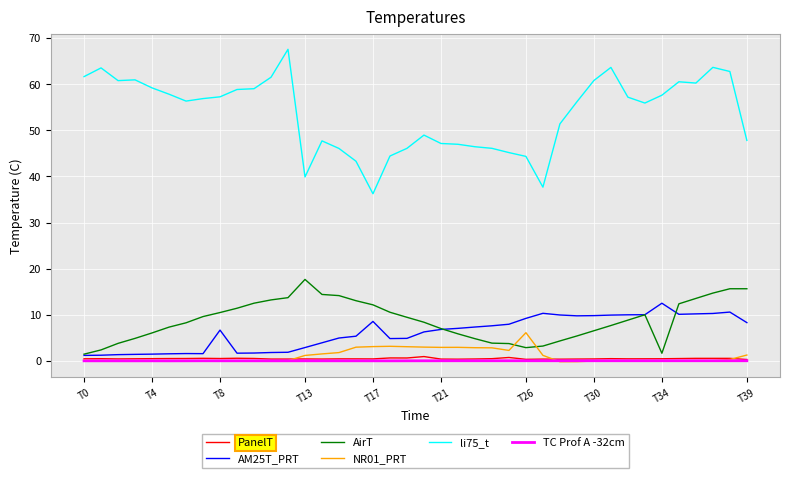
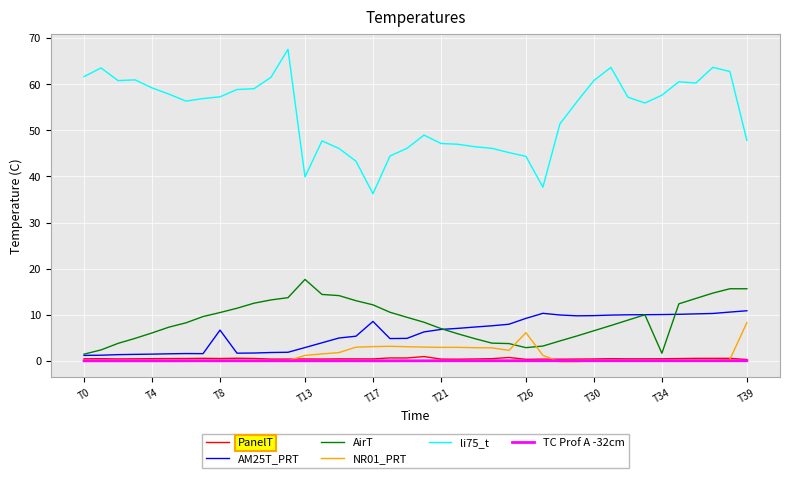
AM25T_PRT, T34: 13 -> 10
AM25T_PRT, T39: 8 -> 11
NR01_PRT, T39: 1 -> 8
